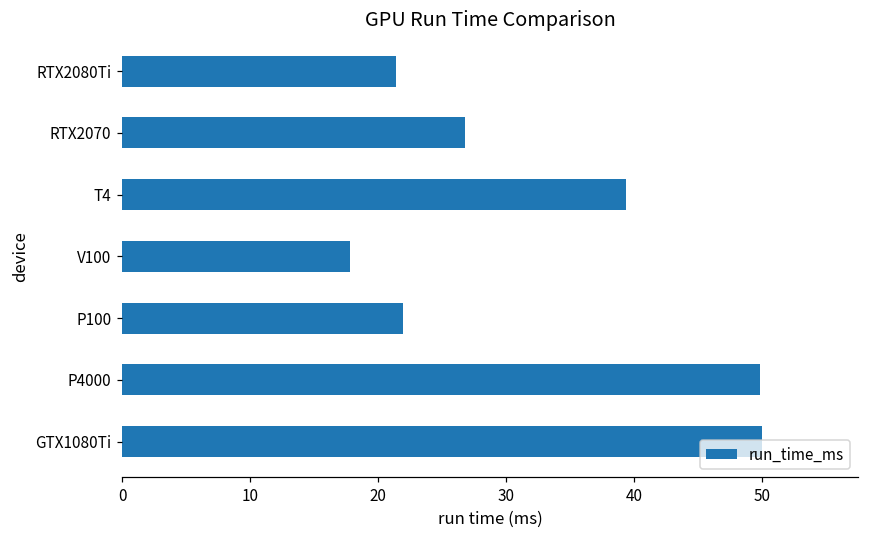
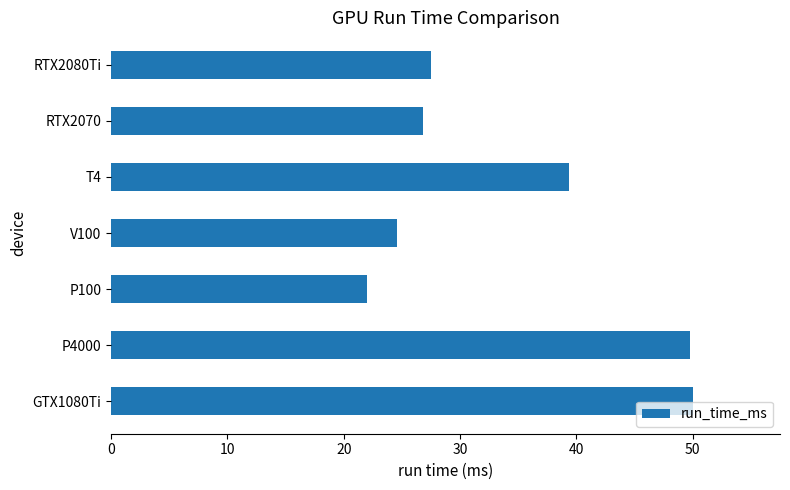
RTX2080Ti: 21.4 -> 27.5
V100: 17.8 -> 24.6
